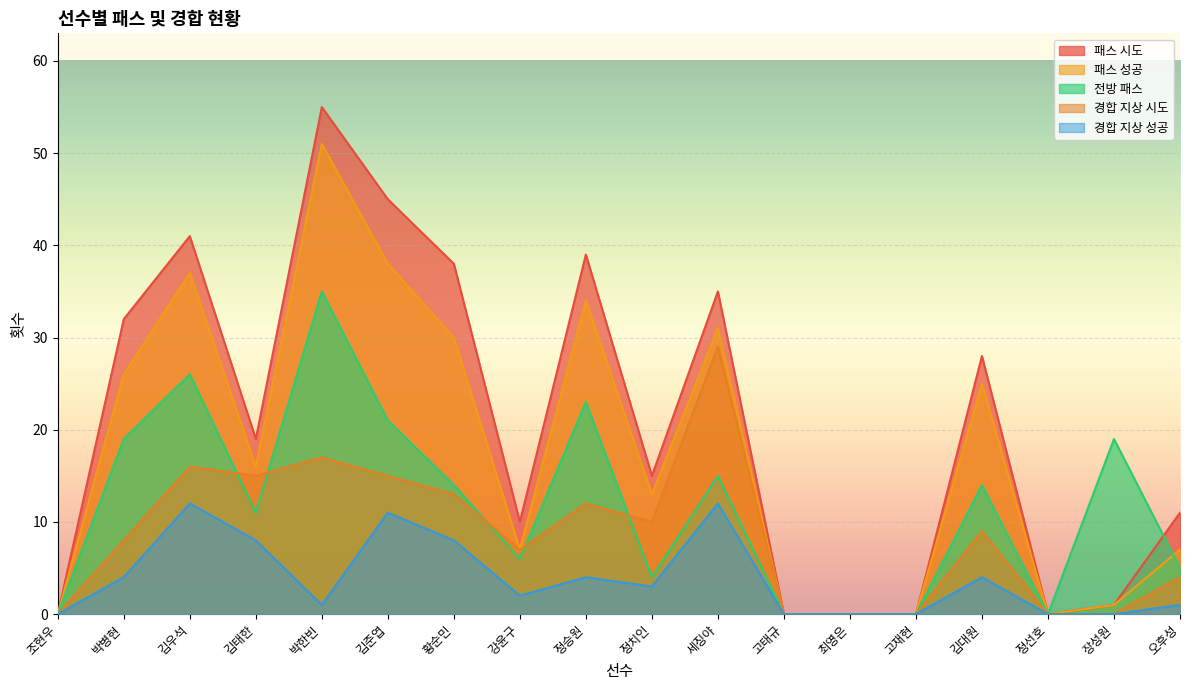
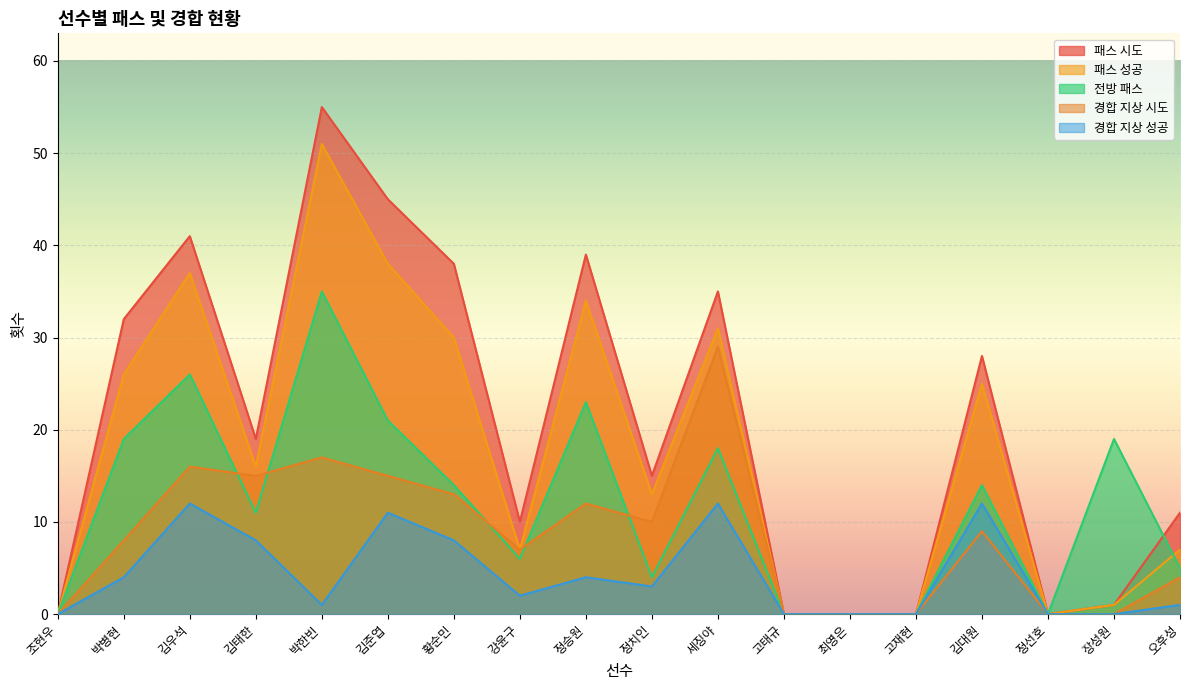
전방 패스, 세징야: 15 -> 18
경합 지상 성공, 김대원: 4 -> 12
